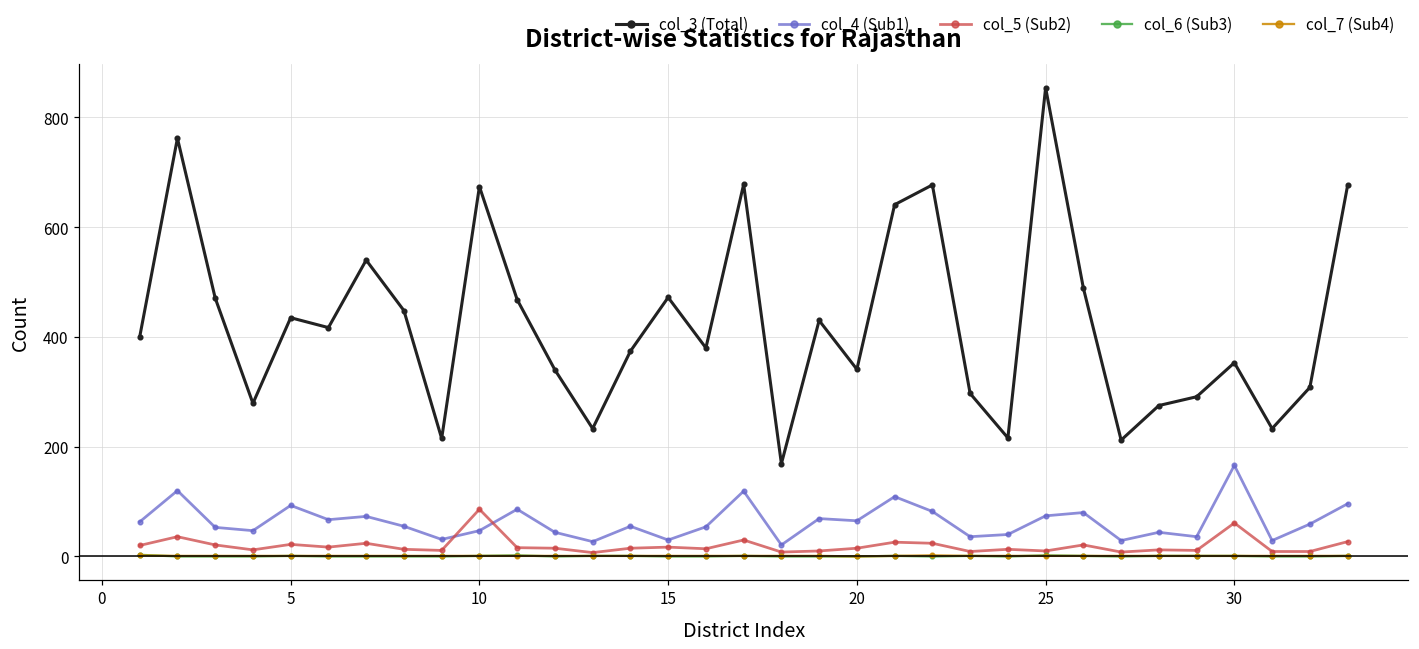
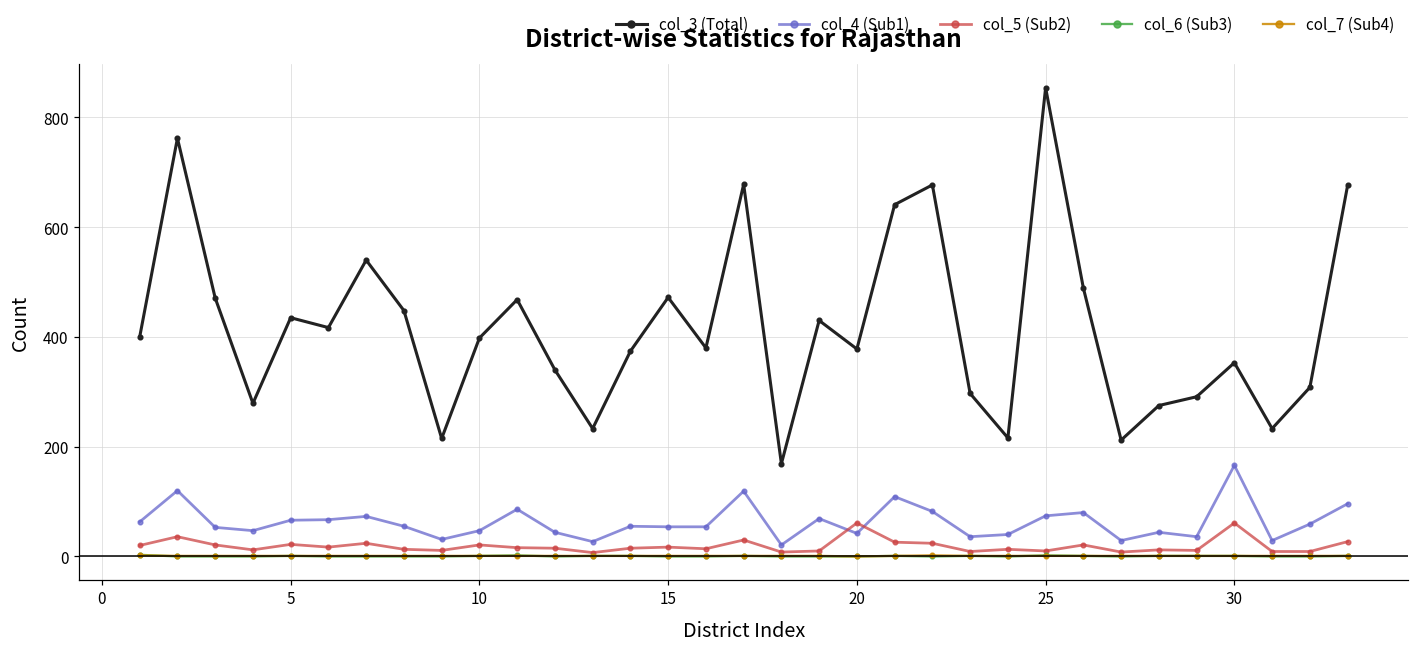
col_4 (Sub1), 5: 90 -> 70
col_3 (Total), 10: 670 -> 400
col_5 (Sub2), 10: 90 -> 20
col_4 (Sub1), 15: 30 -> 50
col_3 (Total), 20: 340 -> 380
col_4 (Sub1), 20: 70 -> 40
col_5 (Sub2), 20: 20 -> 60
